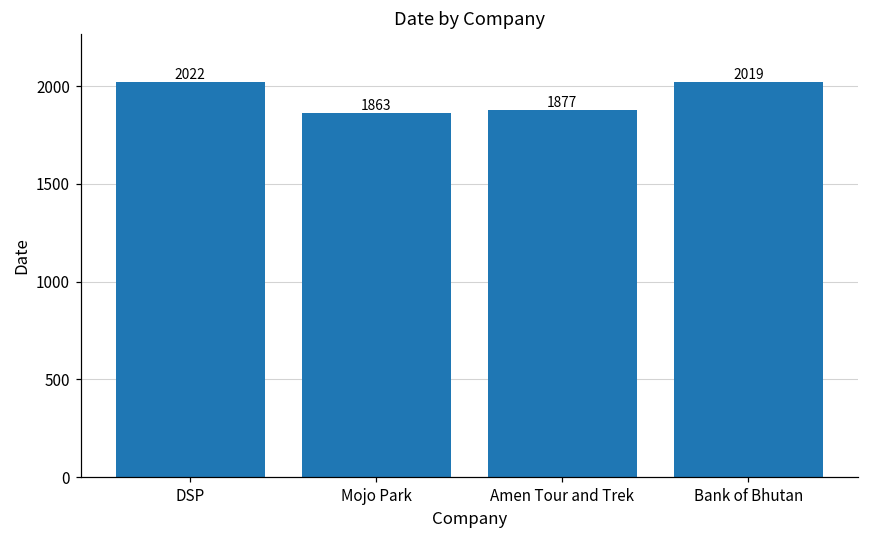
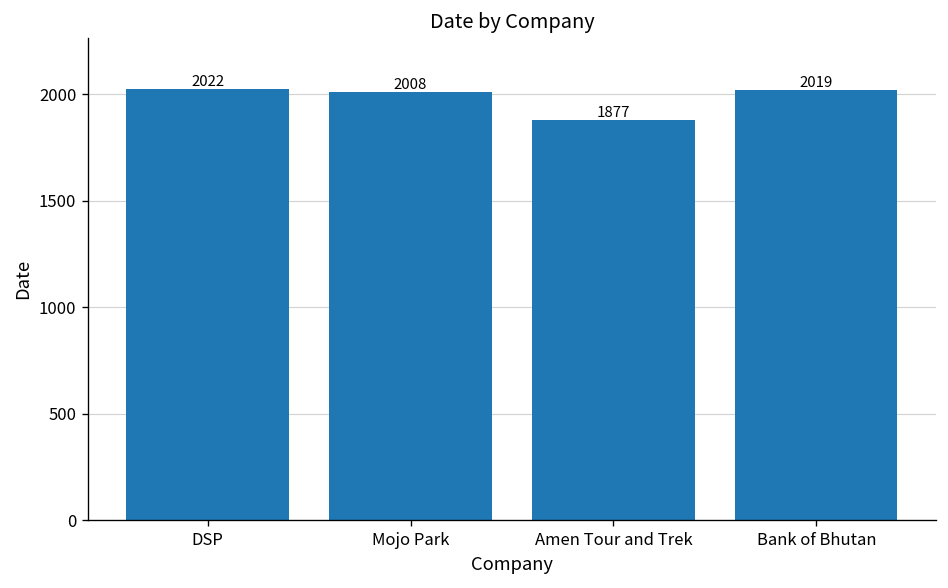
Mojo Park: 1863 -> 2008
